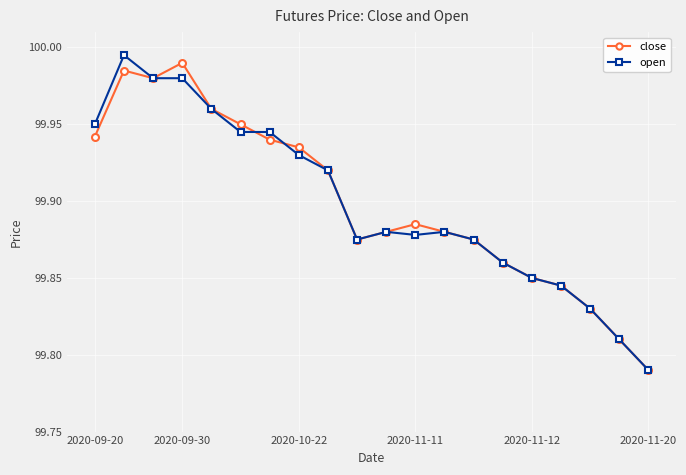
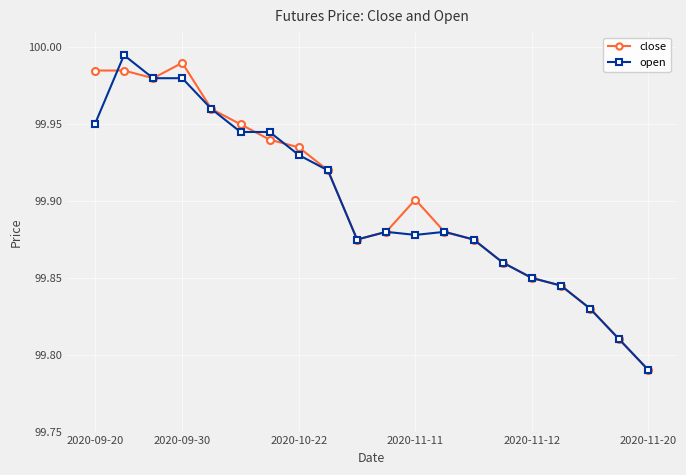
close, 2020-09-20: 99.942 -> 99.985
close, 2020-11-11: 99.885 -> 99.901
